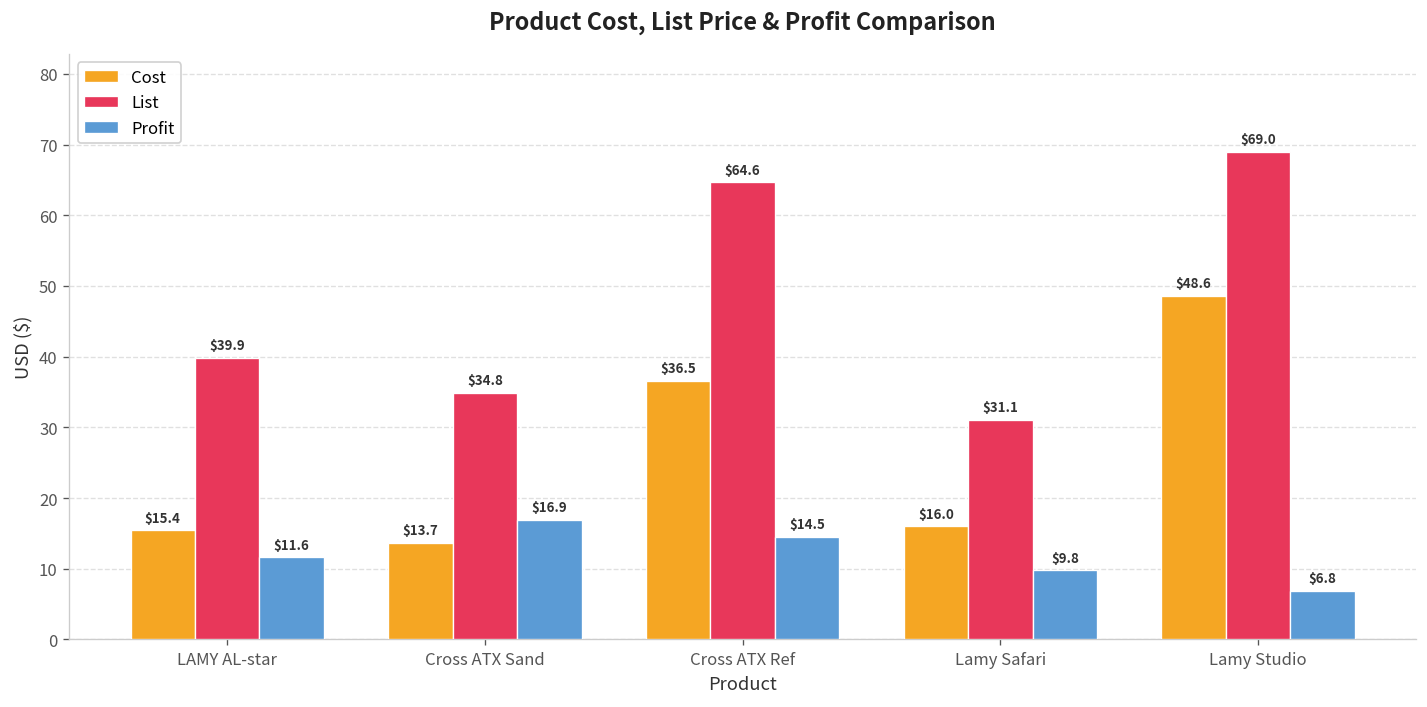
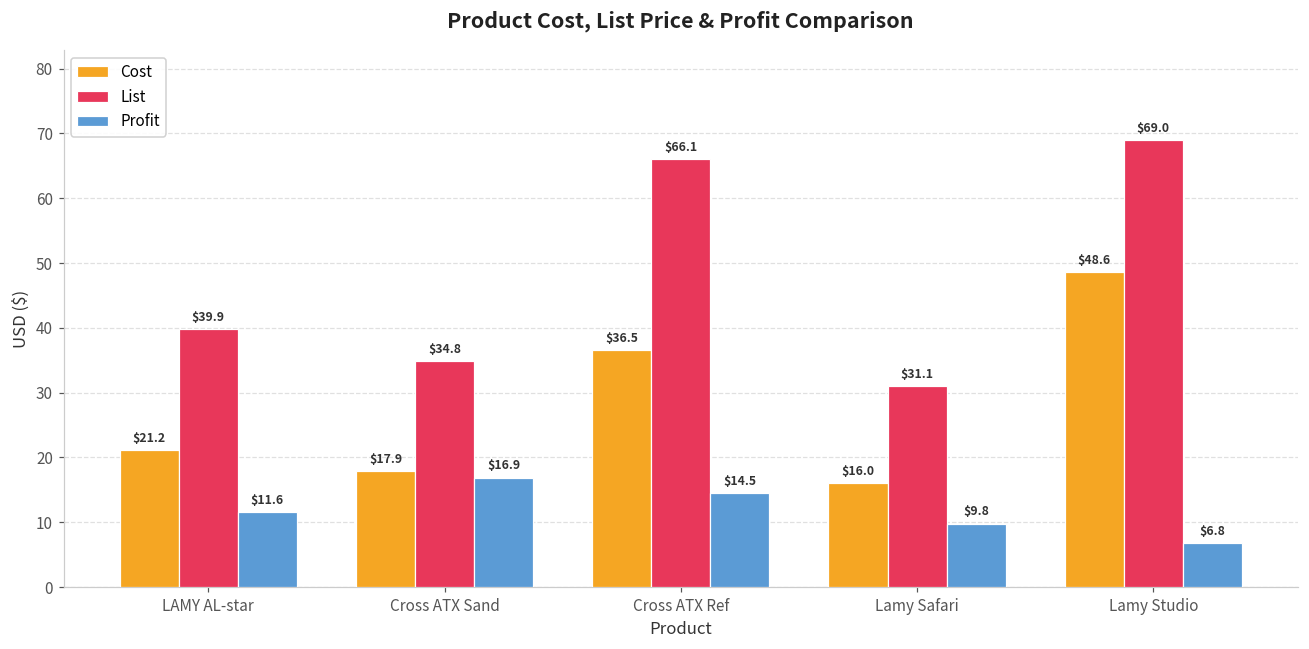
Cost, LAMY AL-star: $15.4 -> $21.2
Cost, Cross ATX Sand: $13.7 -> $17.9
List, Cross ATX Ref: $64.6 -> $66.1
